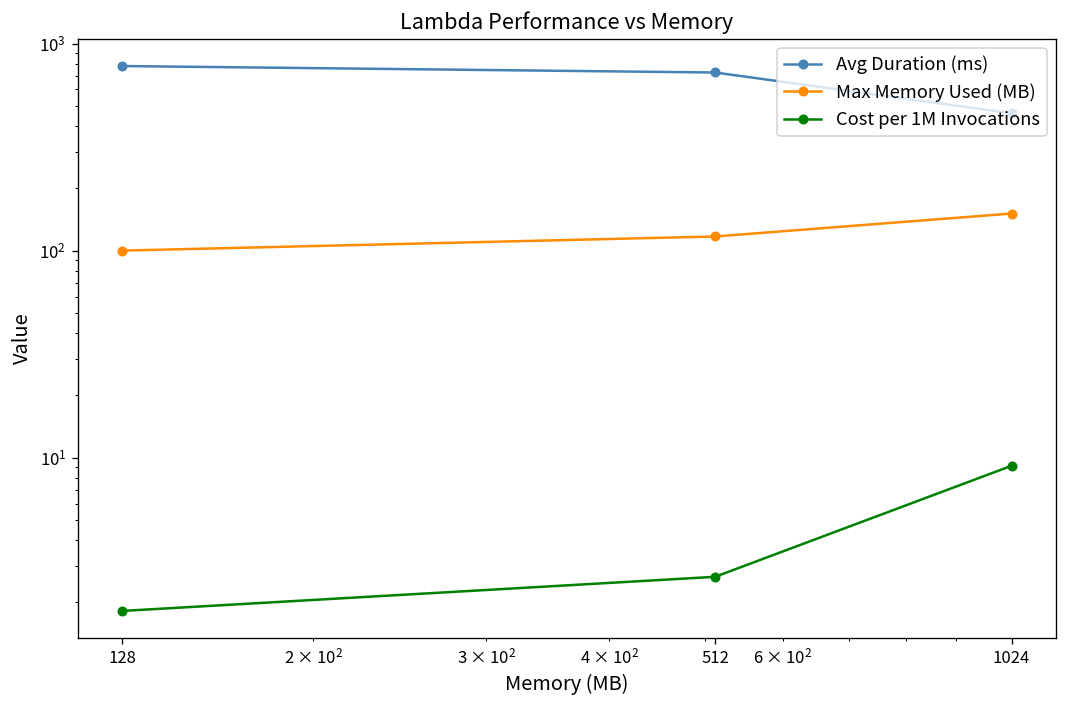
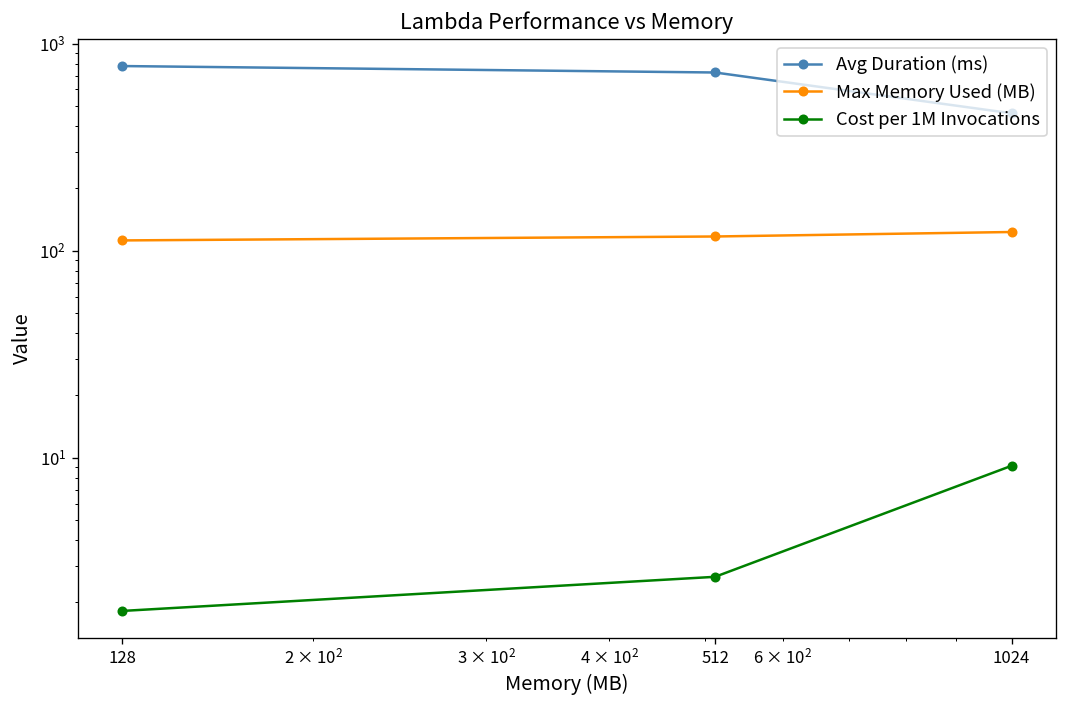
Max Memory Used (MB), 128: 100 -> 110
Max Memory Used (MB), 1024: 150 -> 120
